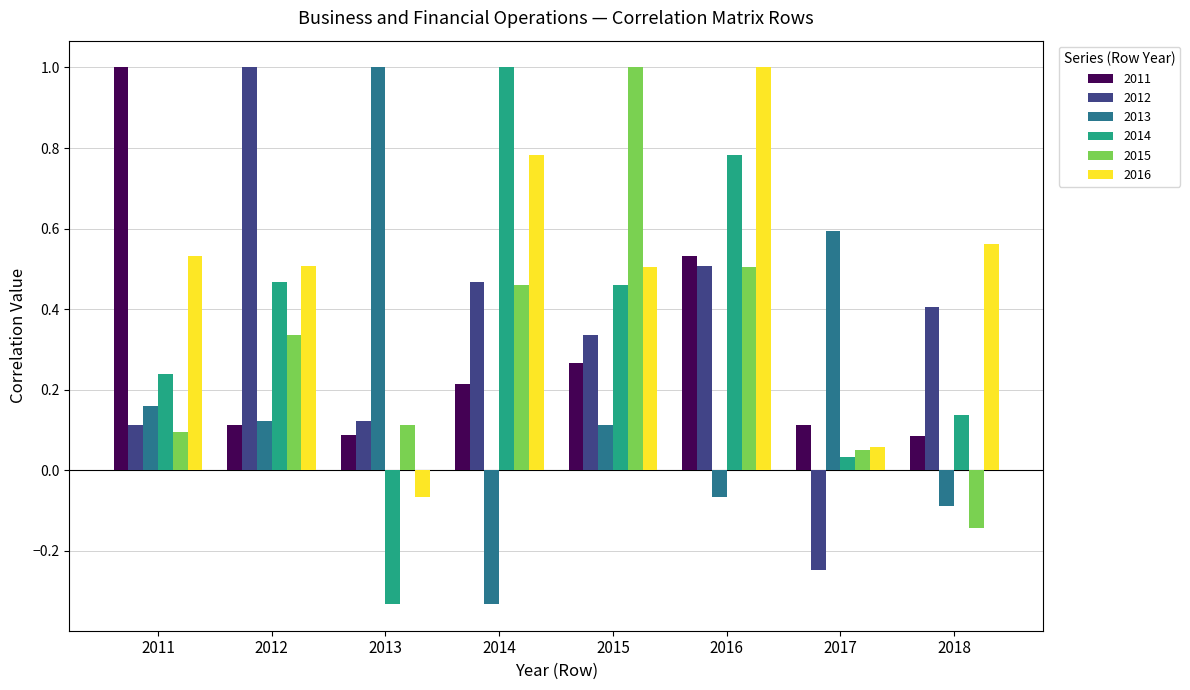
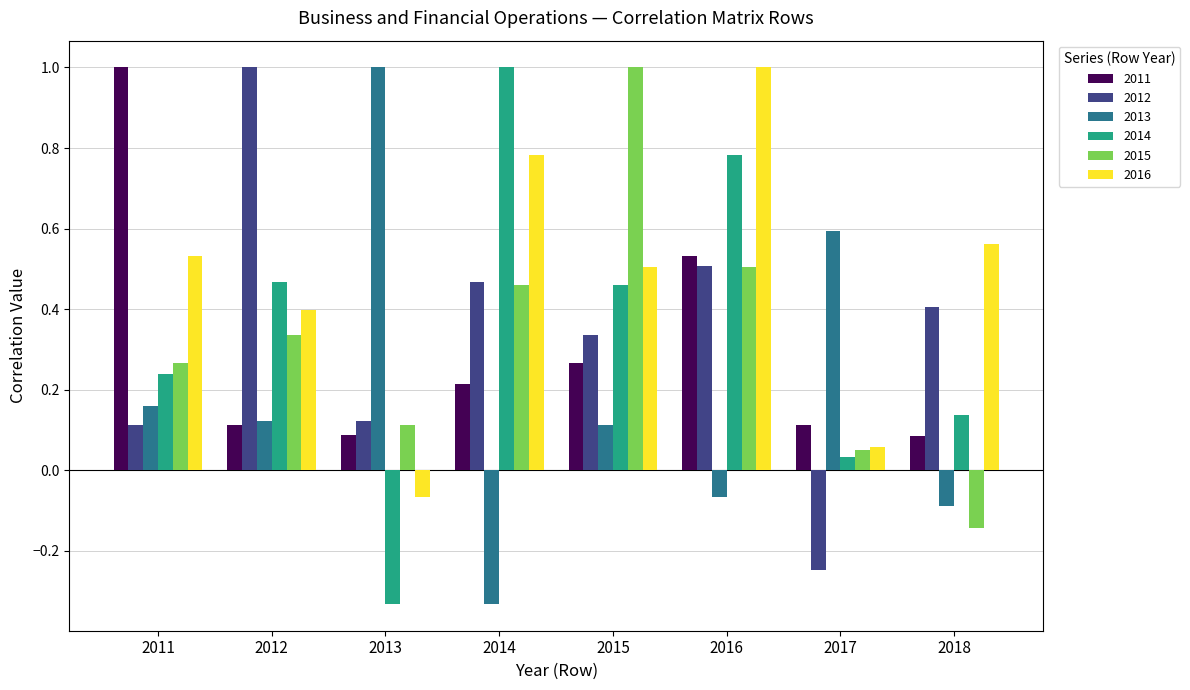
2015, 2011: 0.09 -> 0.27
2016, 2012: 0.51 -> 0.40
